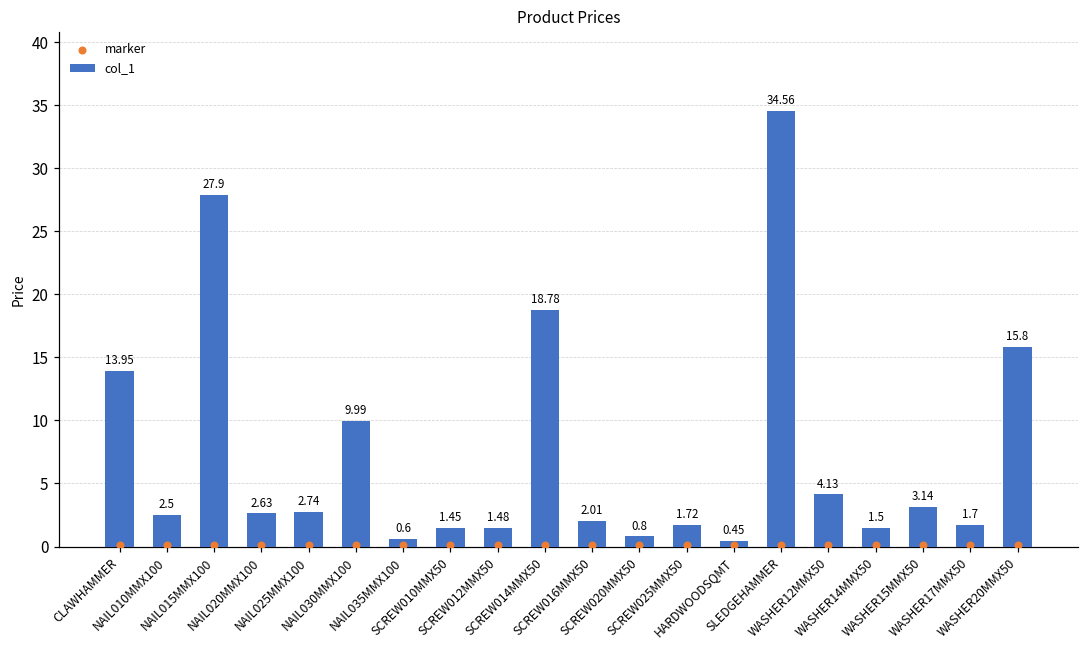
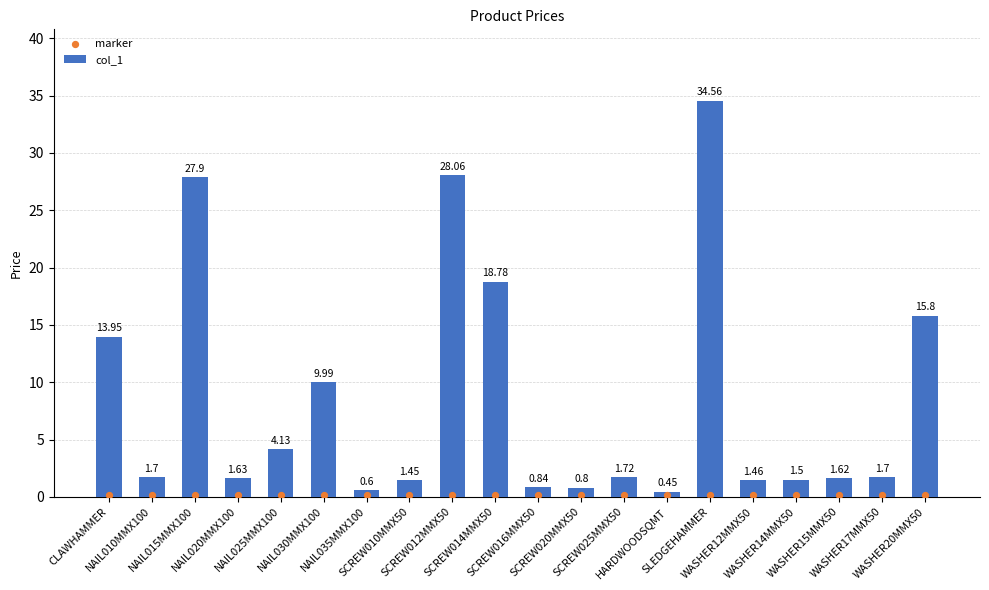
col_1, NAIL010MMX100: 2.5 -> 1.7
col_1, NAIL020MMX100: 2.63 -> 1.63
col_1, NAIL025MMX100: 2.74 -> 4.13
col_1, SCREW012MMX50: 1.48 -> 28.06
col_1, SCREW016MMX50: 2.01 -> 0.84
col_1, WASHER12MMX50: 4.13 -> 1.46
col_1, WASHER15MMX50: 3.14 -> 1.62
